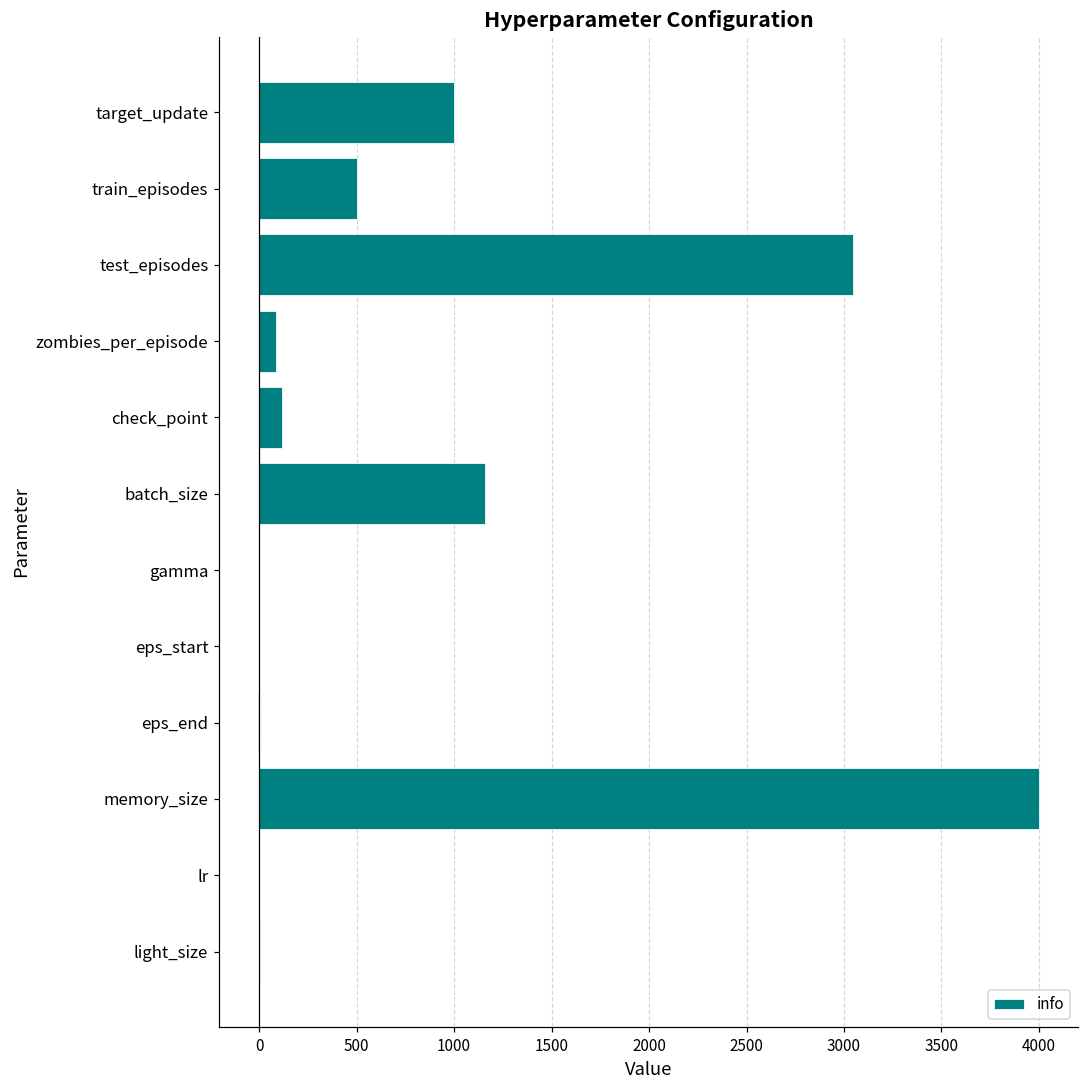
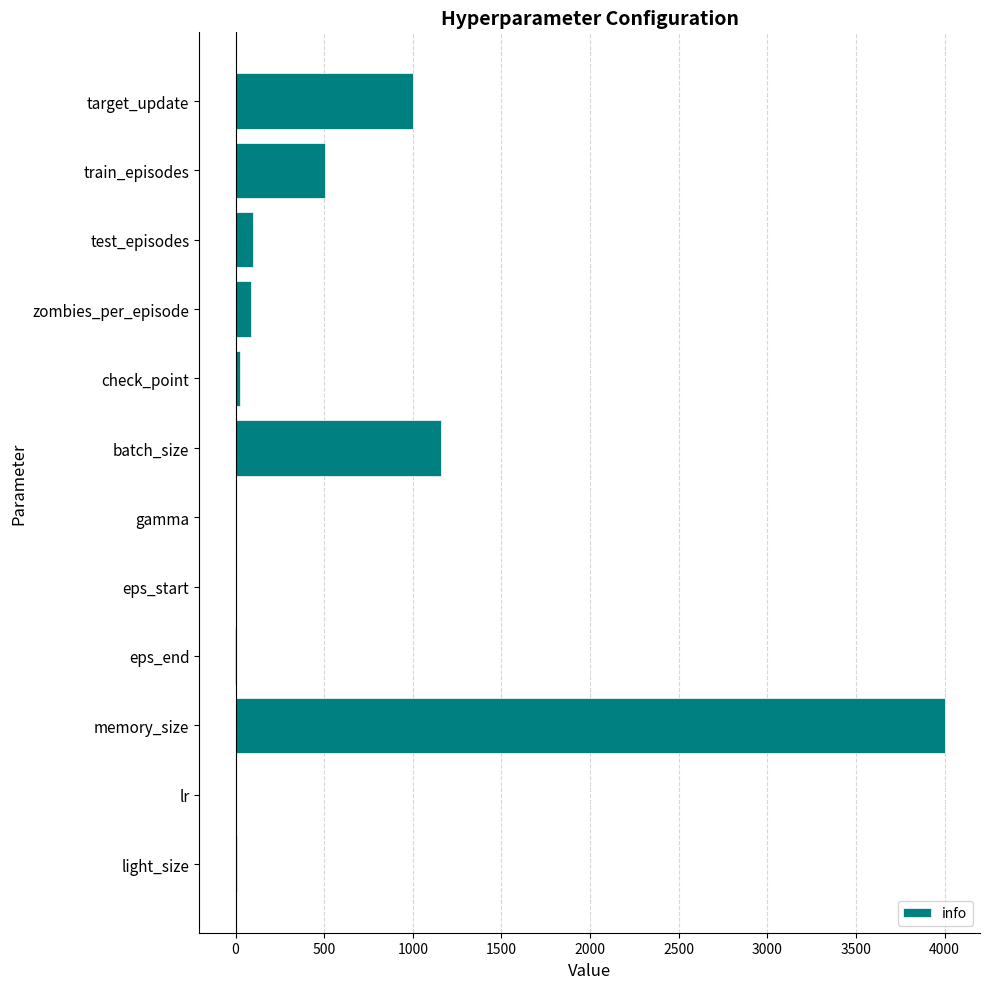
test_episodes: 3050 -> 100
check_point: 120 -> 30
